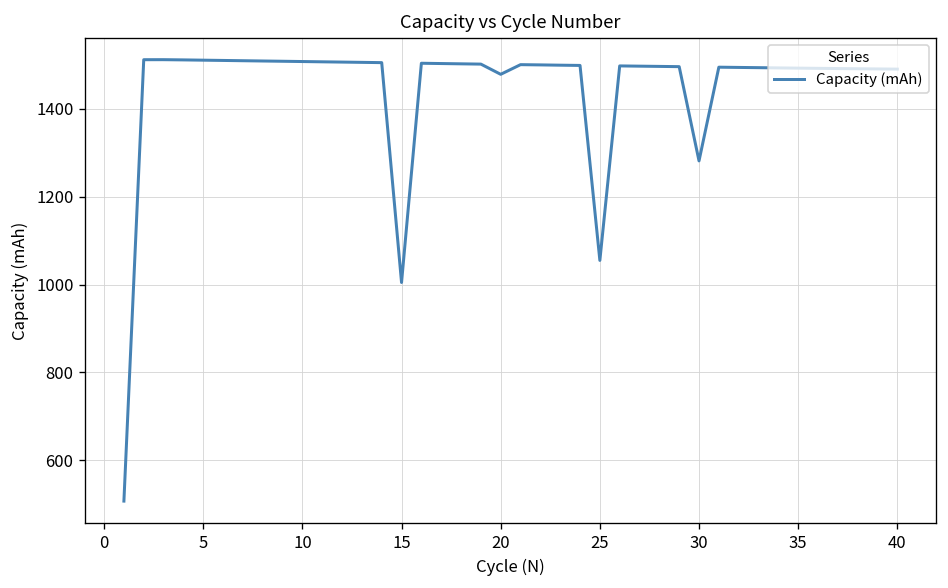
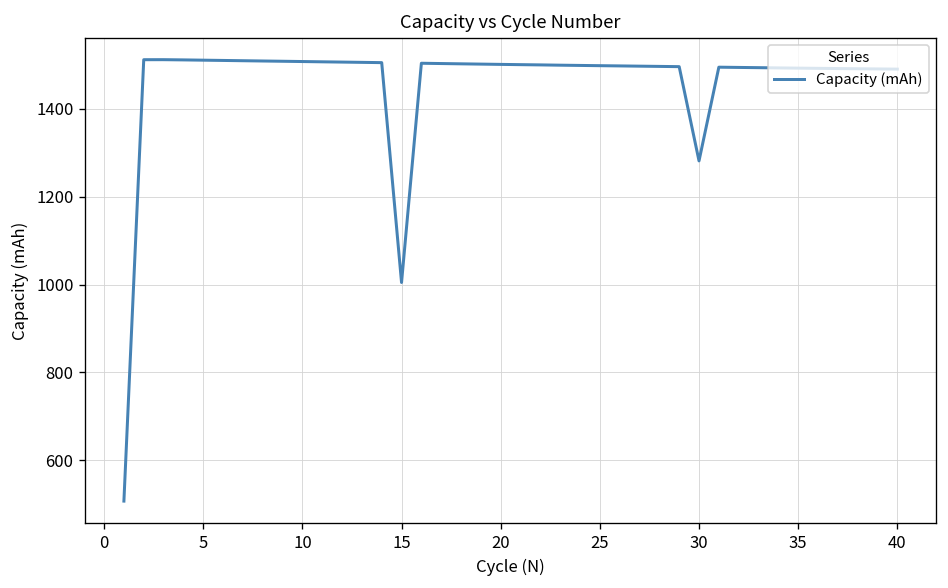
20: 1480 -> 1500
25: 1050 -> 1500
